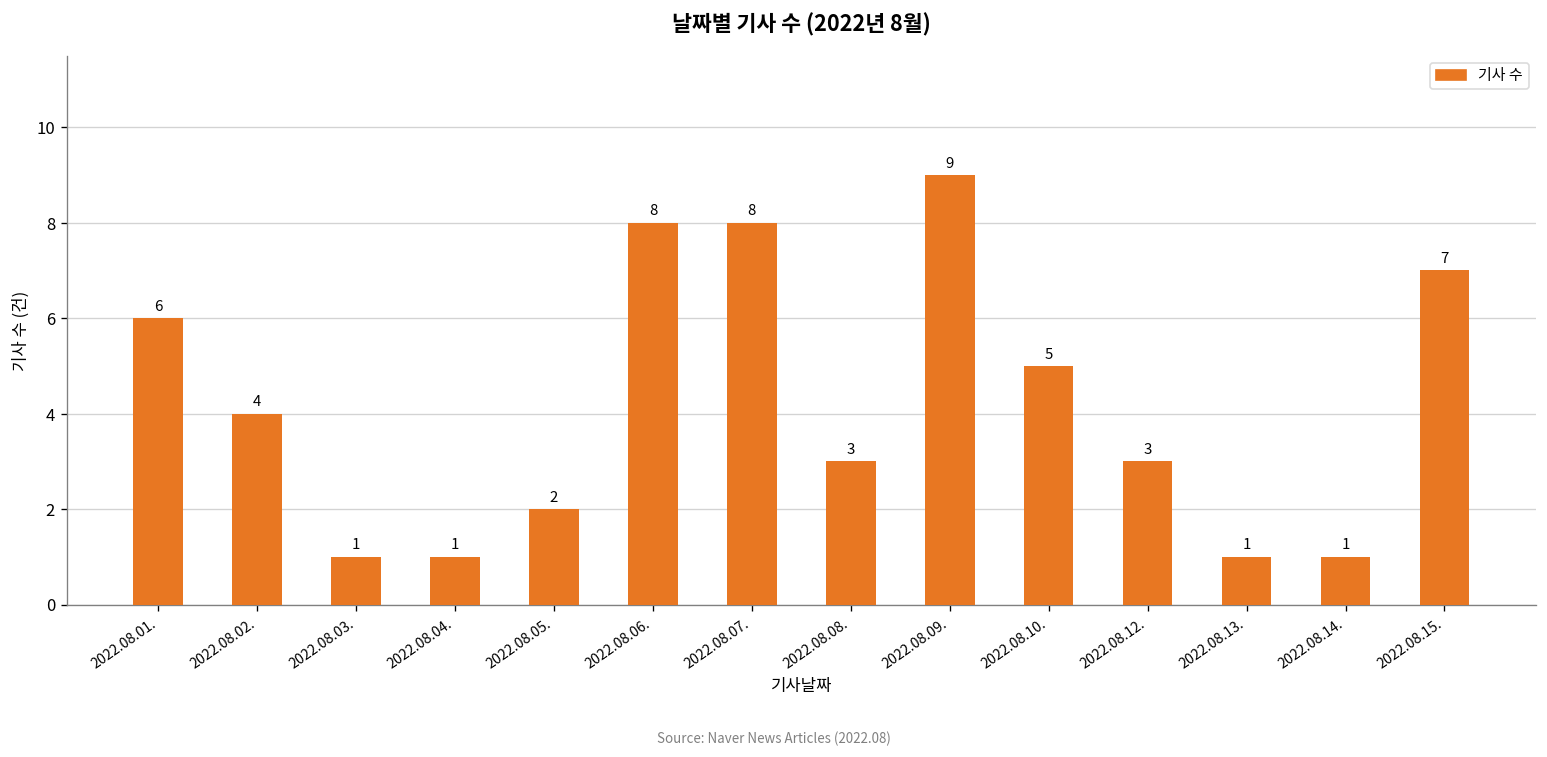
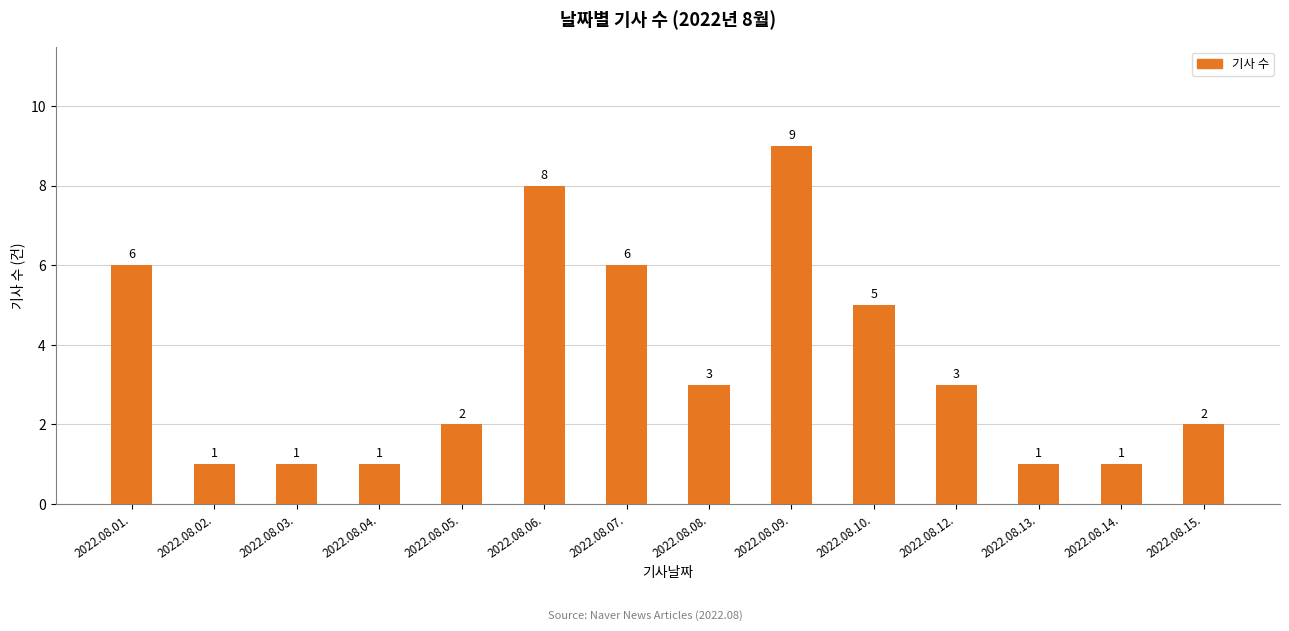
2022.08.02.: 4 -> 1
2022.08.07.: 8 -> 6
2022.08.15.: 7 -> 2
